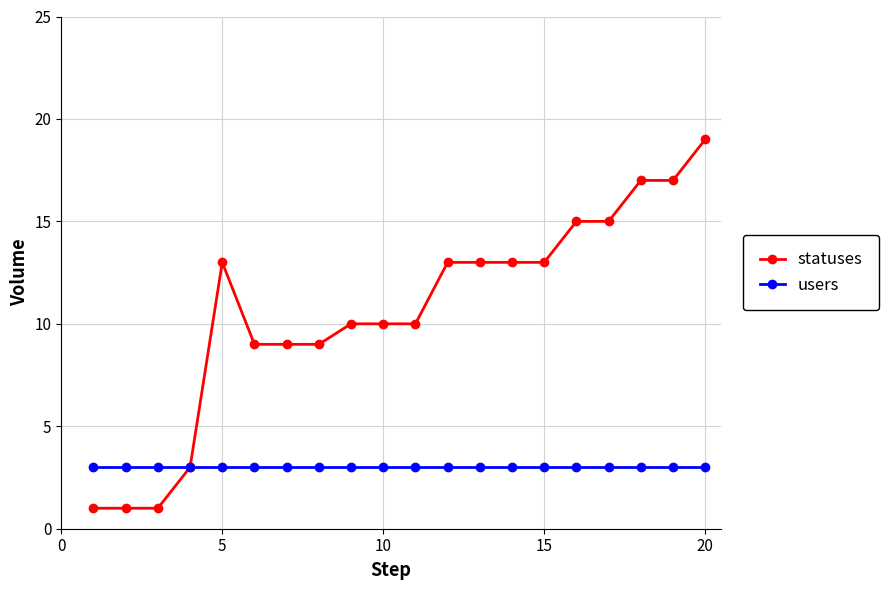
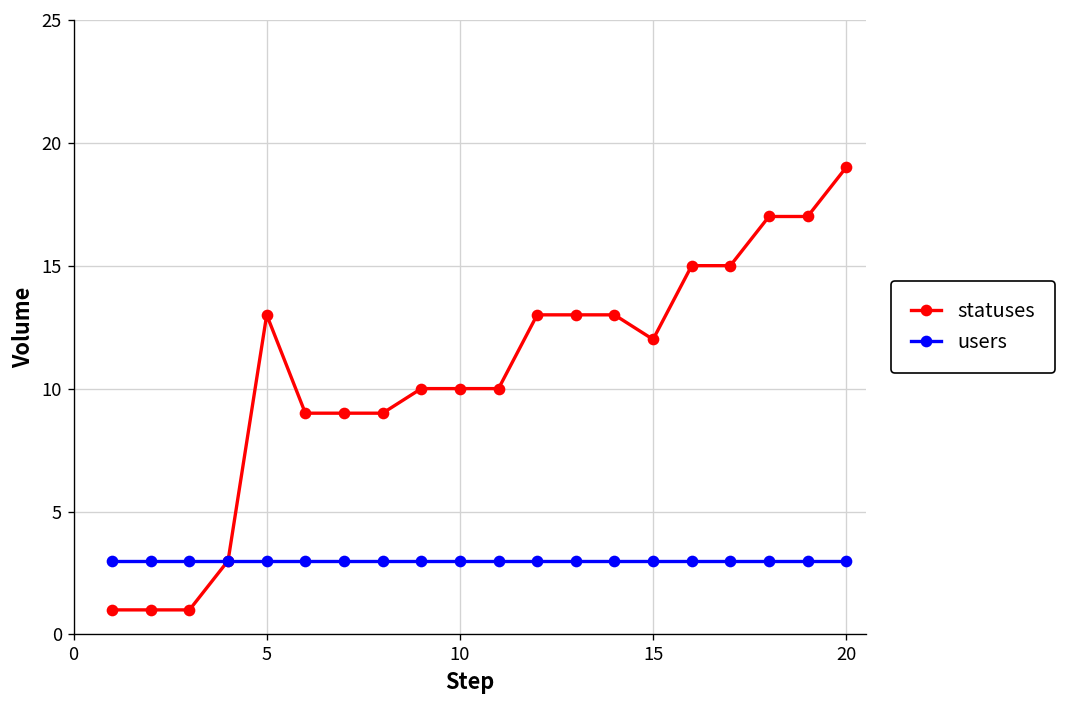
statuses, 15: 13 -> 12
